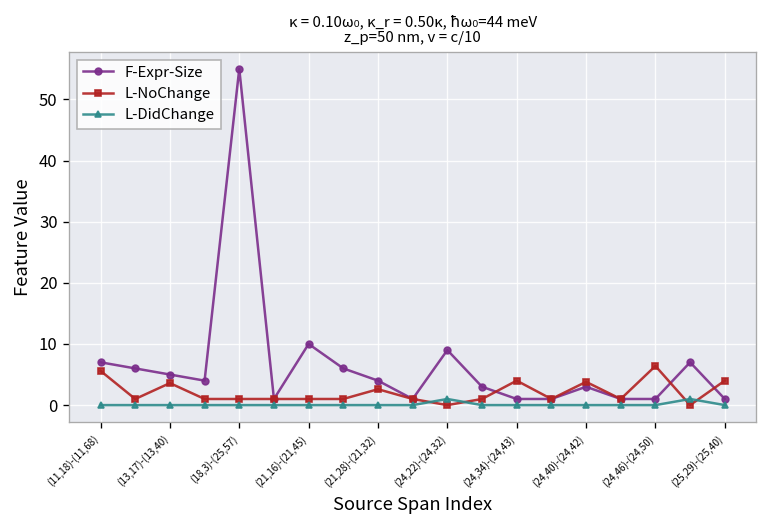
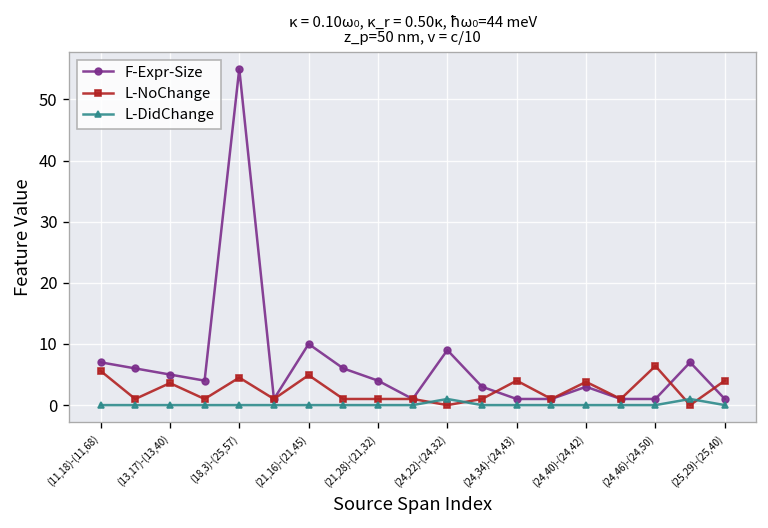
L-NoChange, (18,3)-(25,57): 1 -> 5
L-NoChange, (21,16)-(21,45): 1 -> 5
L-NoChange, (21,28)-(21,32): 3 -> 1
